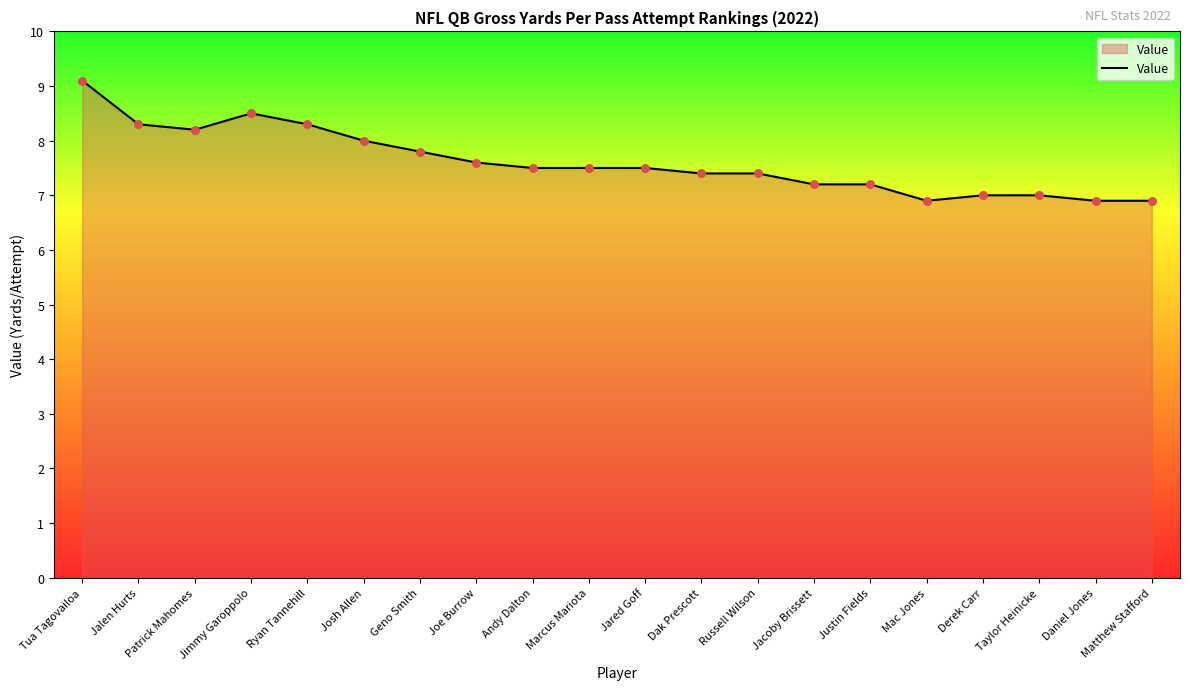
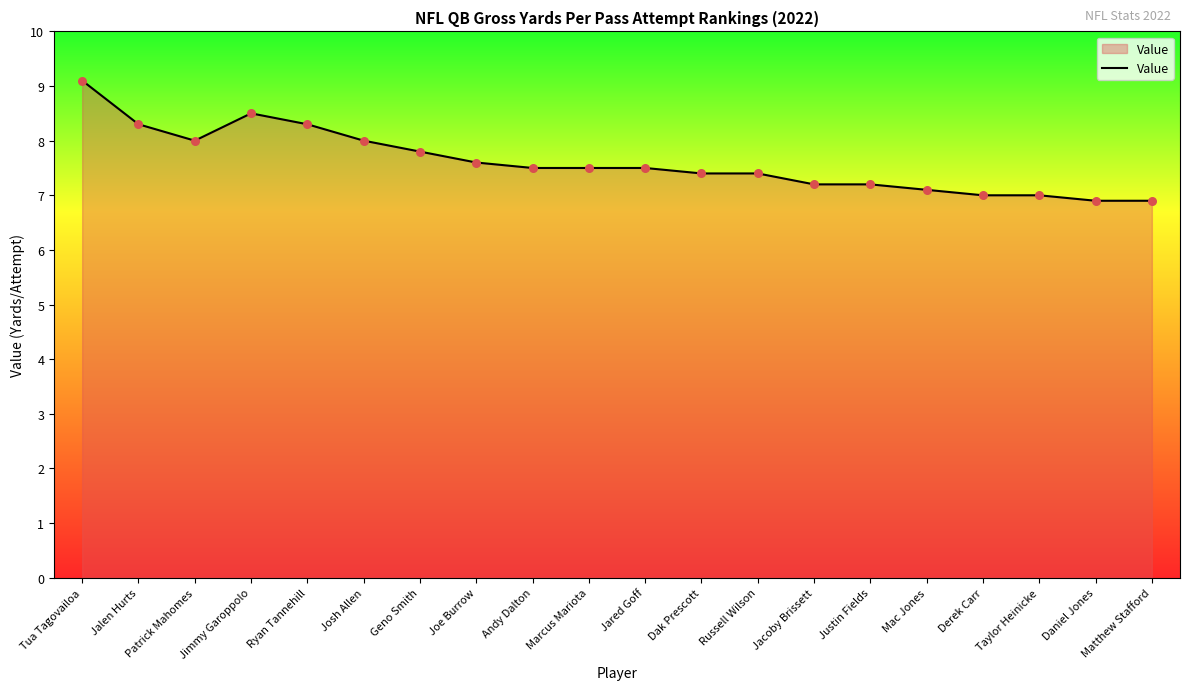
Patrick Mahomes: 8.2 -> 8.0
Mac Jones: 6.9 -> 7.1
